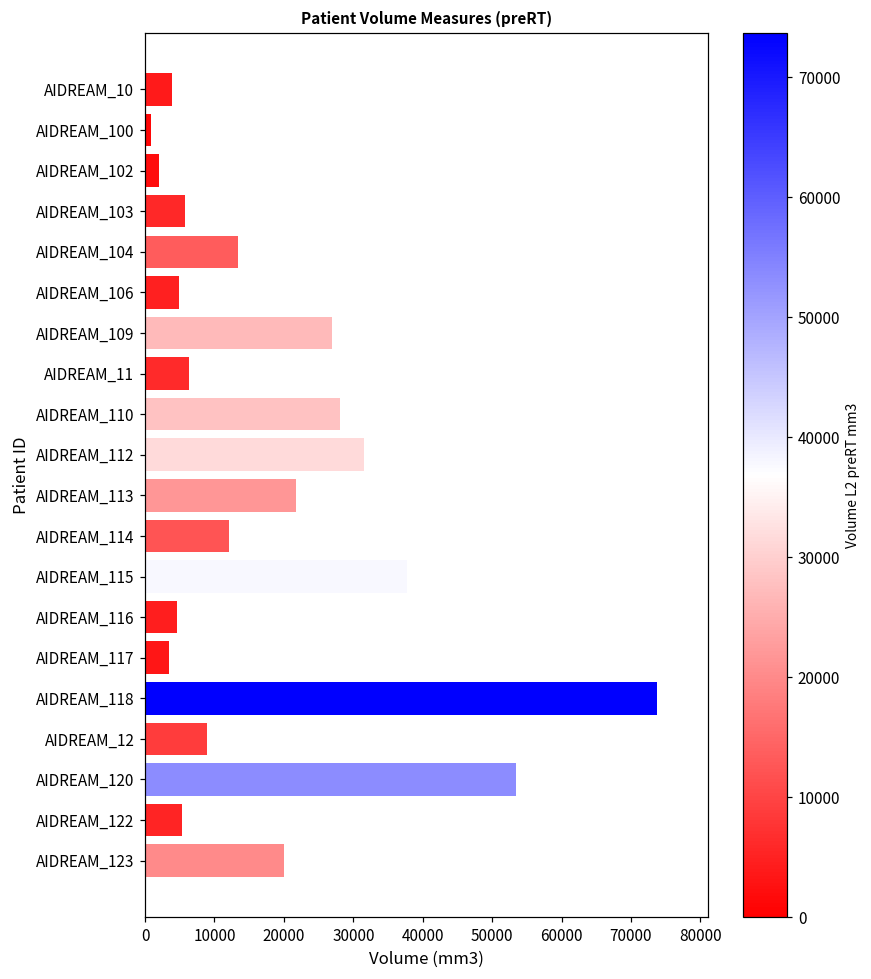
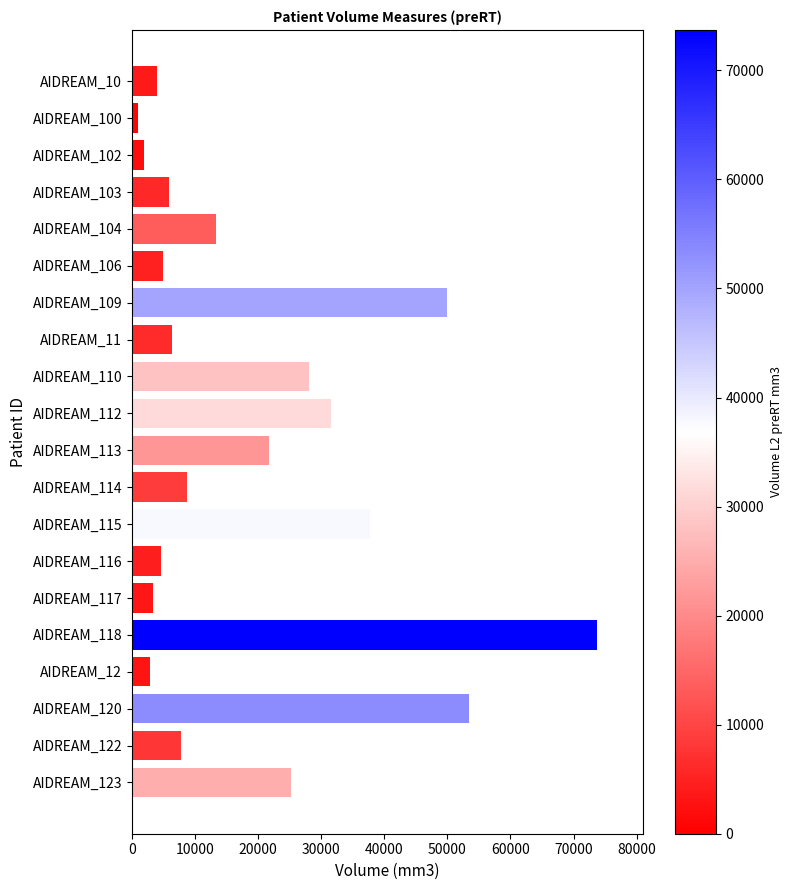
AIDREAM_109: 27000 -> 50000
AIDREAM_114: 12000 -> 9000
AIDREAM_12: 9000 -> 3000
AIDREAM_122: 5000 -> 8000
AIDREAM_123: 20000 -> 25000
